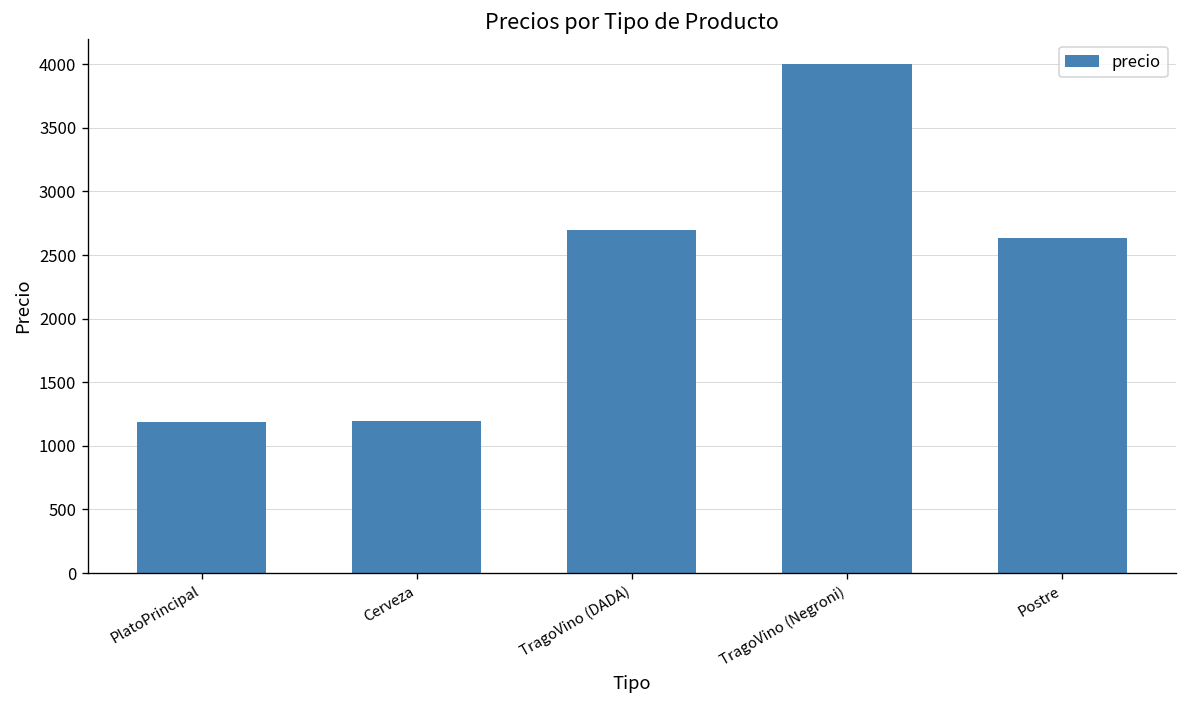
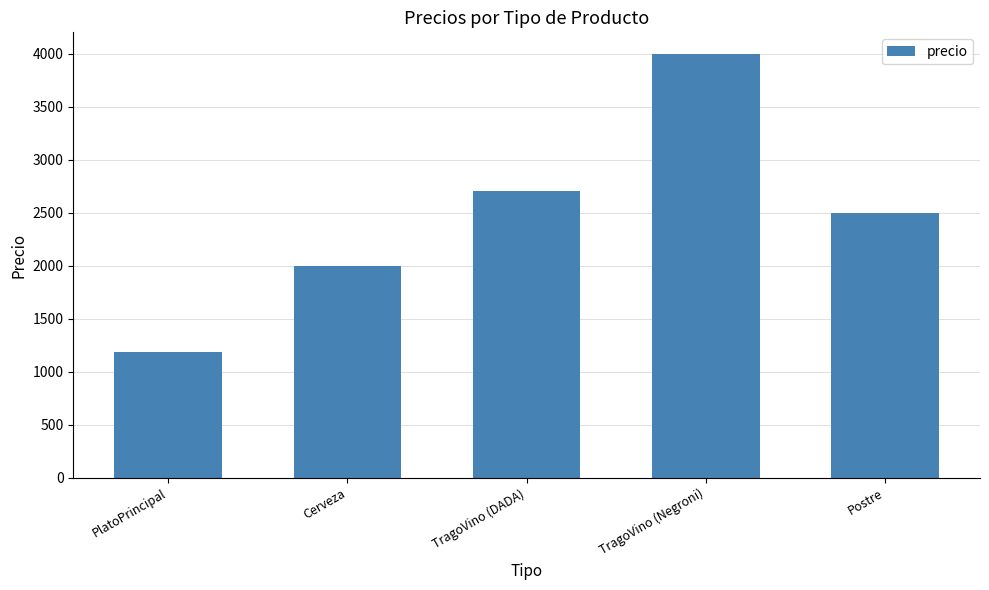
Cerveza: 1200 -> 2000
Postre: 2630 -> 2500
